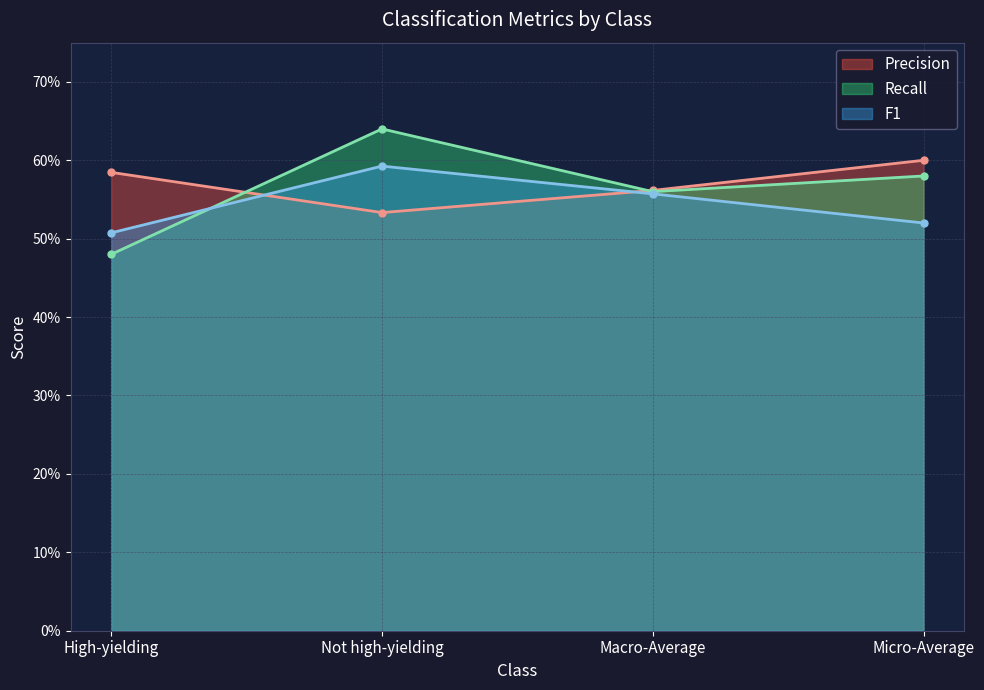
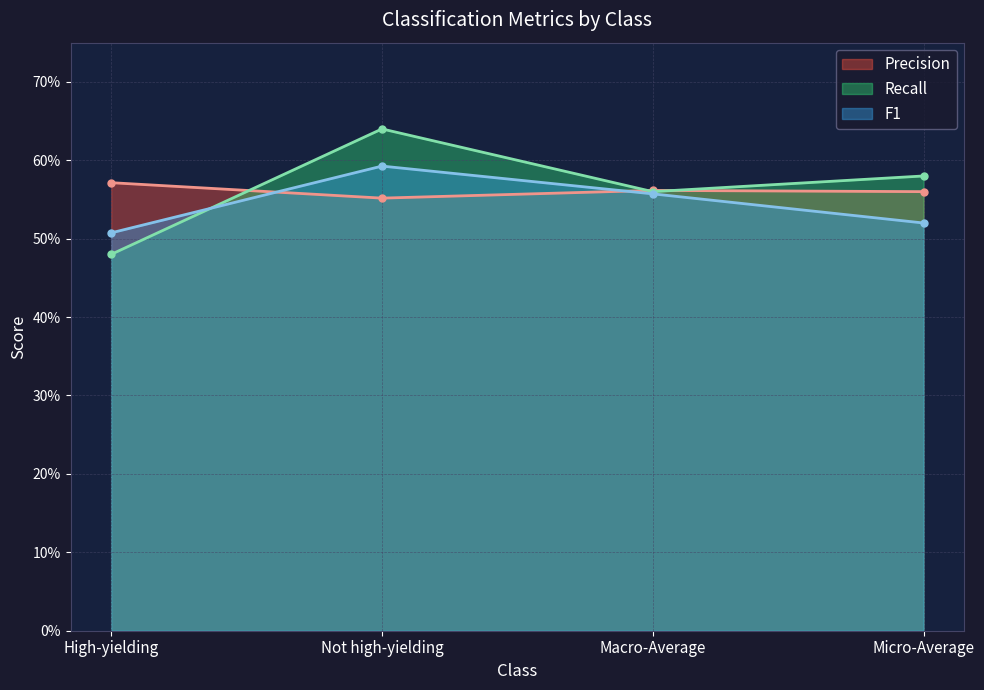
Precision, High-yielding: 58% -> 57%
Precision, Not high-yielding: 53% -> 55%
Precision, Micro-Average: 60% -> 56%
